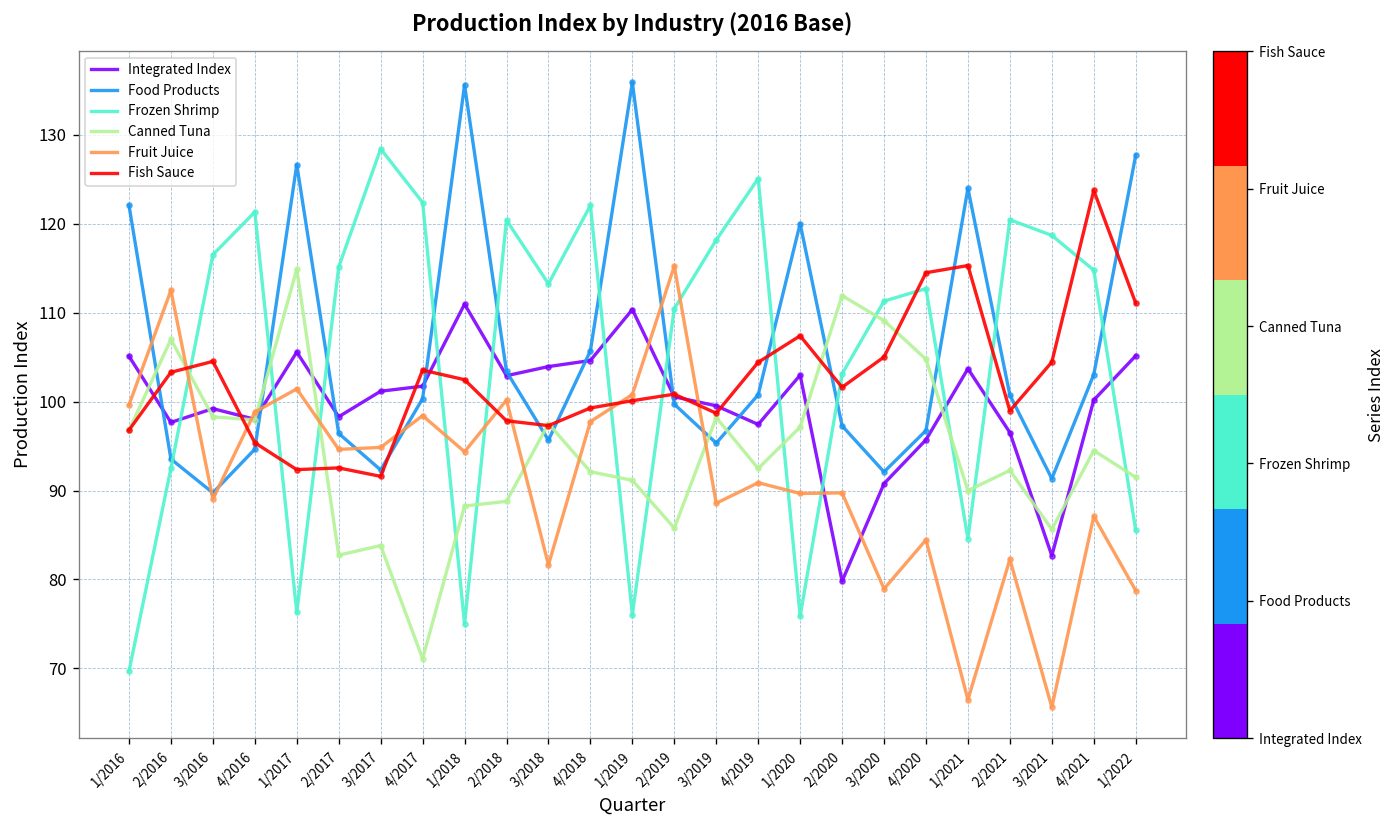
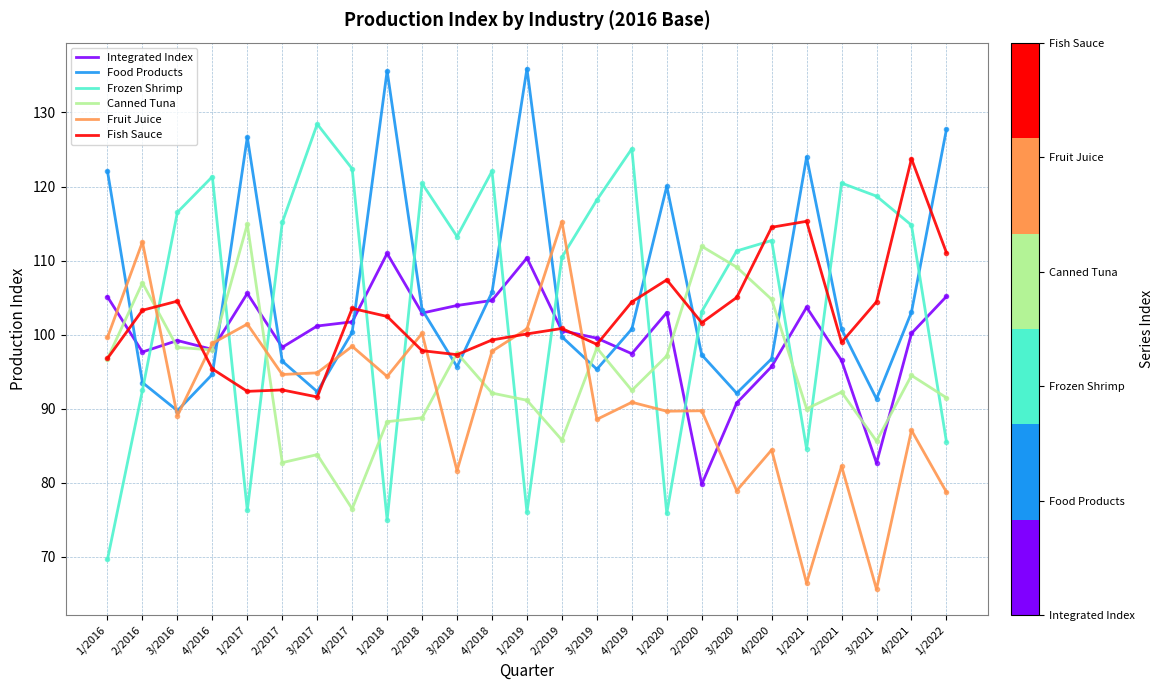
Canned Tuna, 4/2017: 71 -> 76
